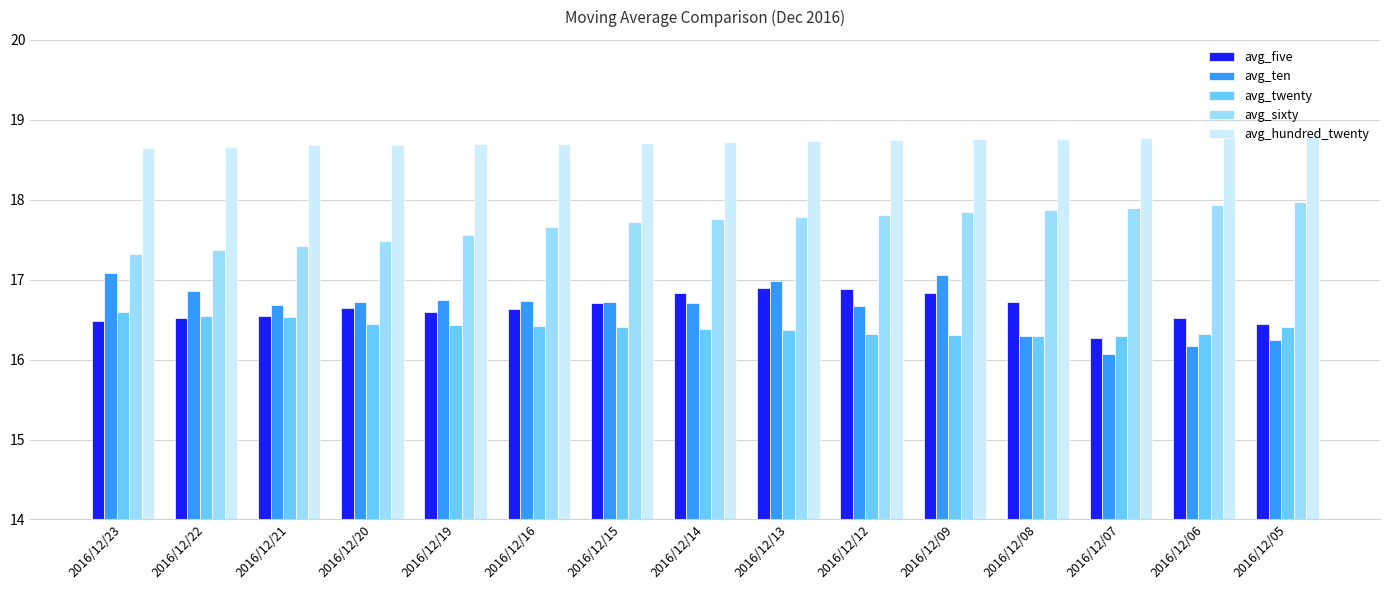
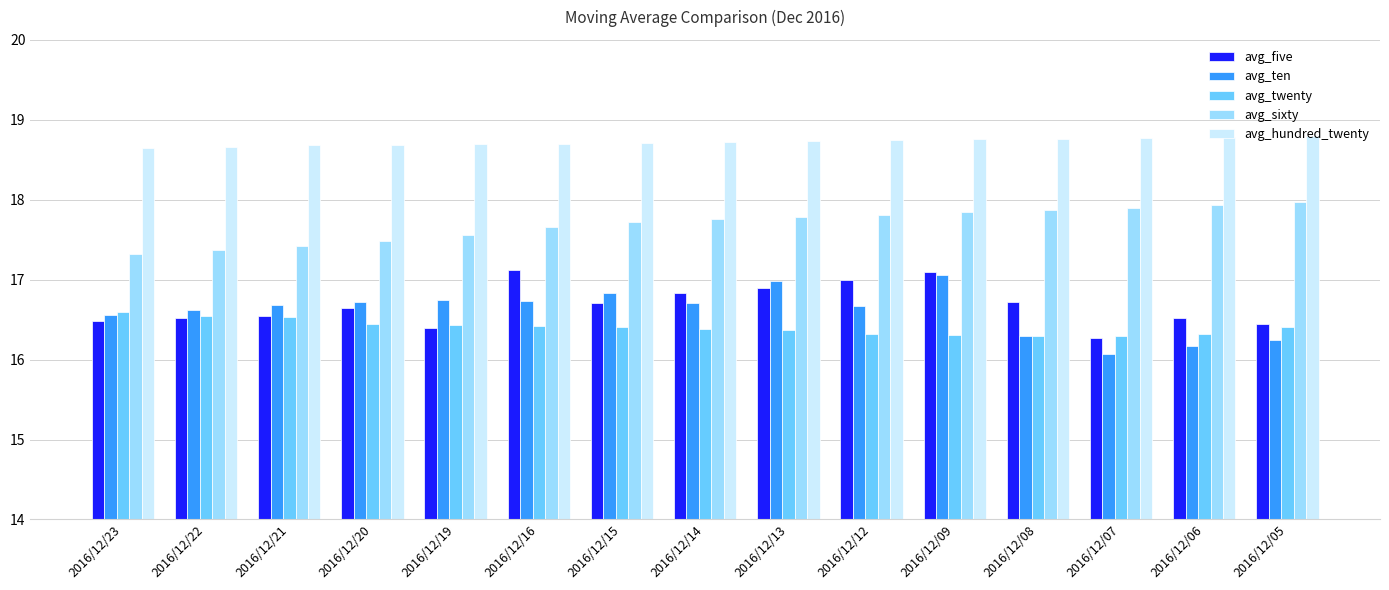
avg_ten, 2016/12/23: 17.1 -> 16.6
avg_ten, 2016/12/22: 16.9 -> 16.6
avg_five, 2016/12/19: 16.6 -> 16.4
avg_five, 2016/12/16: 16.6 -> 17.1
avg_ten, 2016/12/15: 16.7 -> 16.8
avg_five, 2016/12/12: 16.9 -> 17.0
avg_five, 2016/12/09: 16.8 -> 17.1
